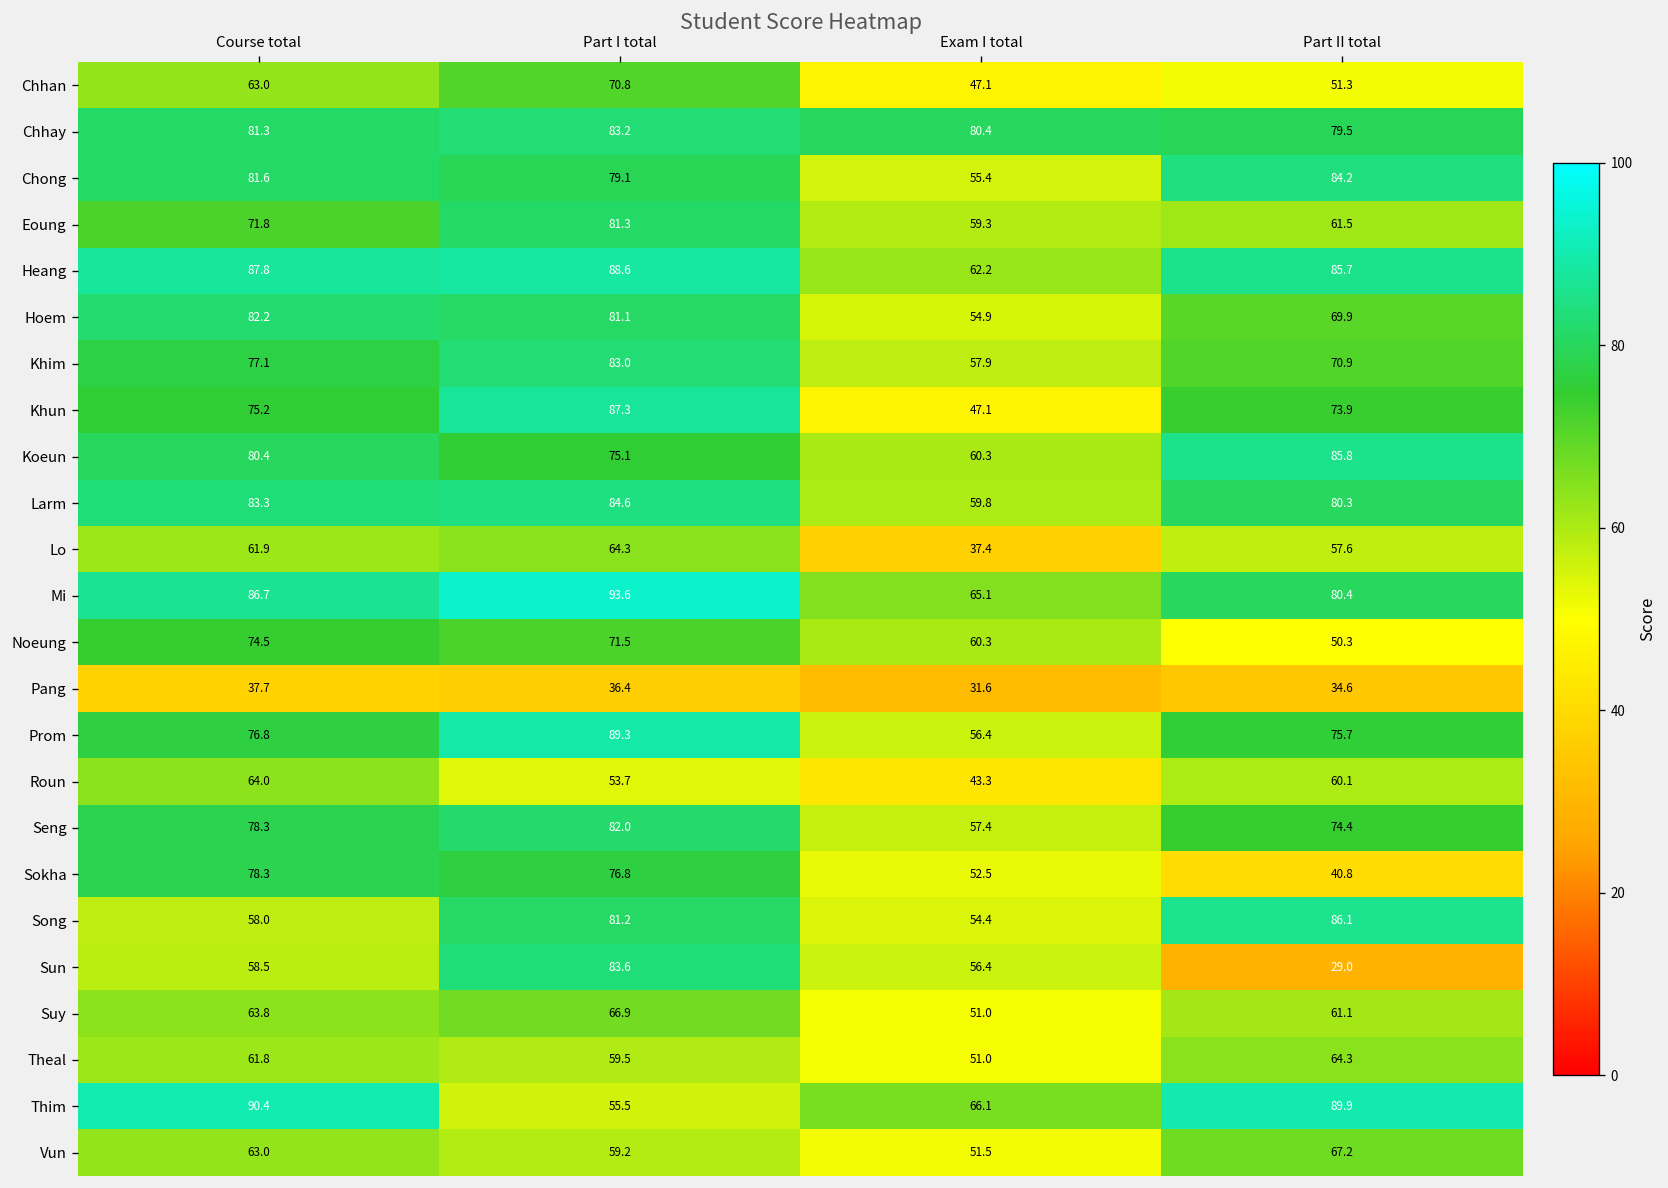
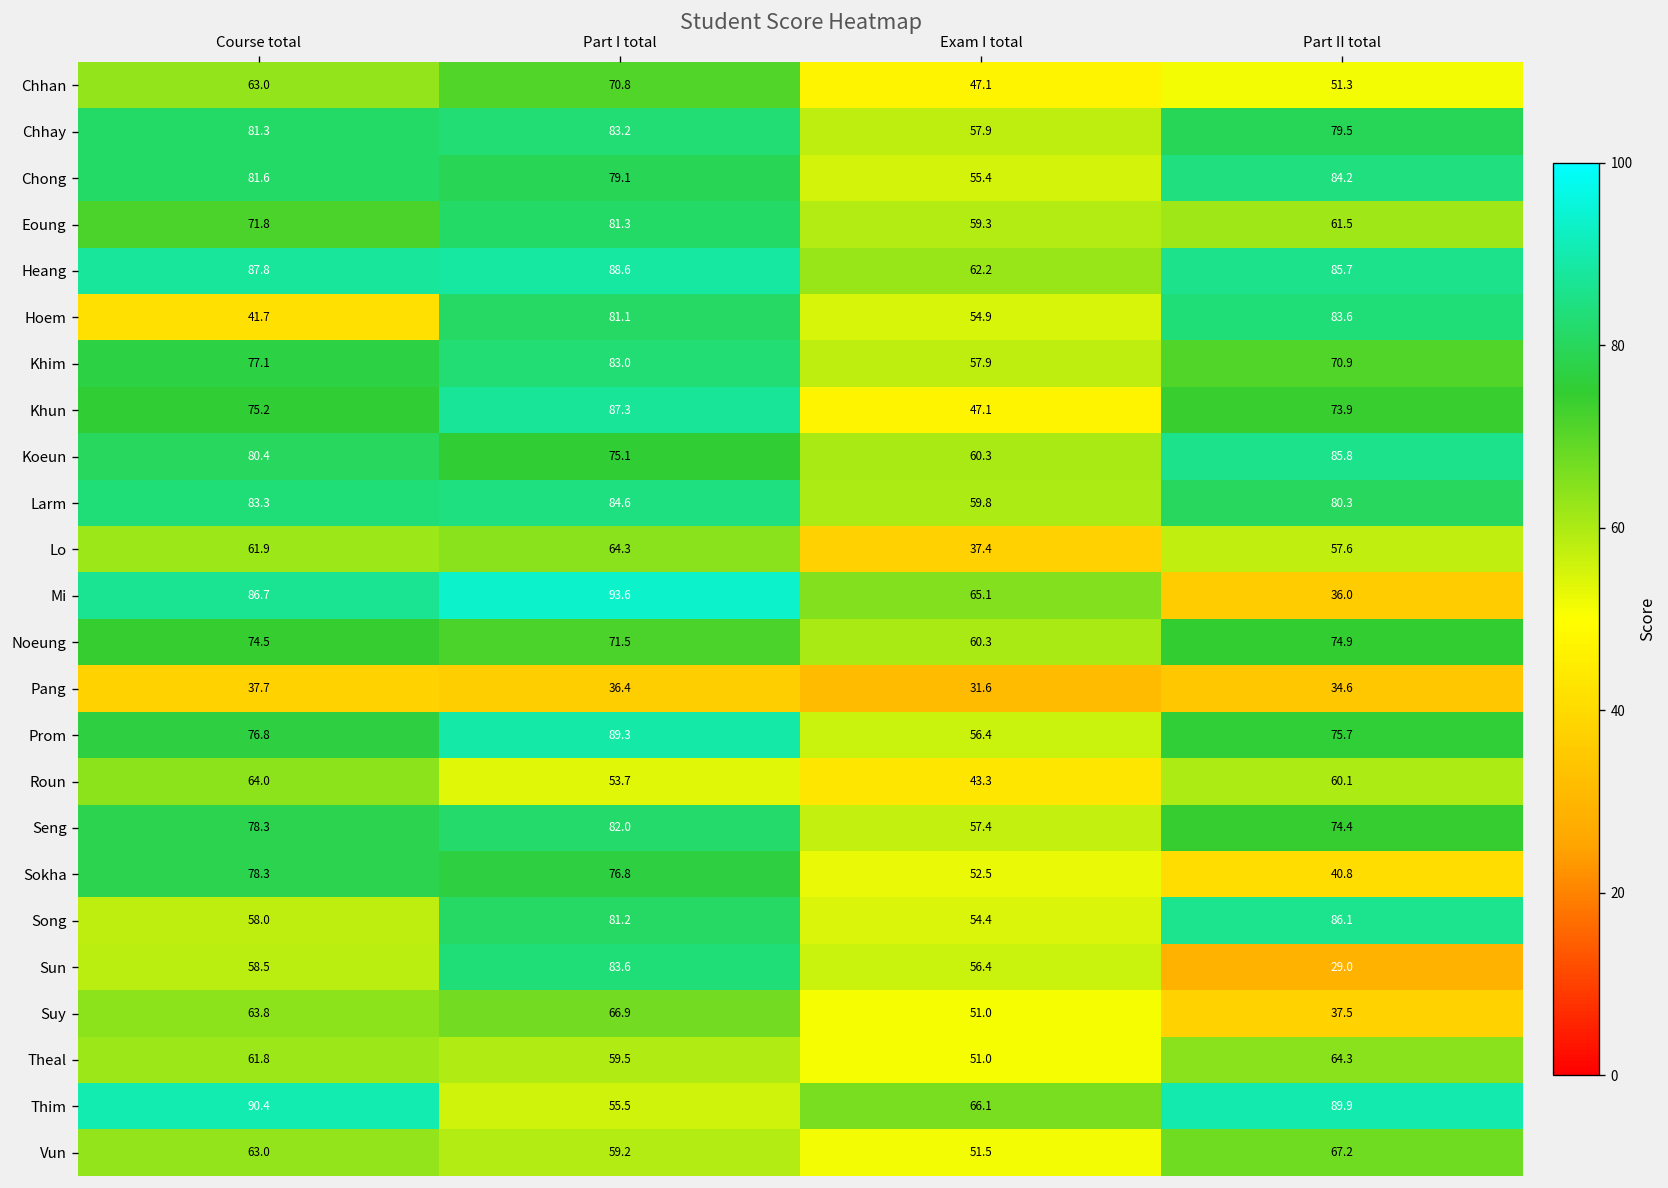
Chhay, Exam I total: 80.4 -> 57.9
Hoem, Course total: 82.2 -> 41.7
Hoem, Part II total: 69.9 -> 83.6
Mi, Part II total: 80.4 -> 36.0
Noeung, Part II total: 50.3 -> 74.9
Suy, Part II total: 61.1 -> 37.5
